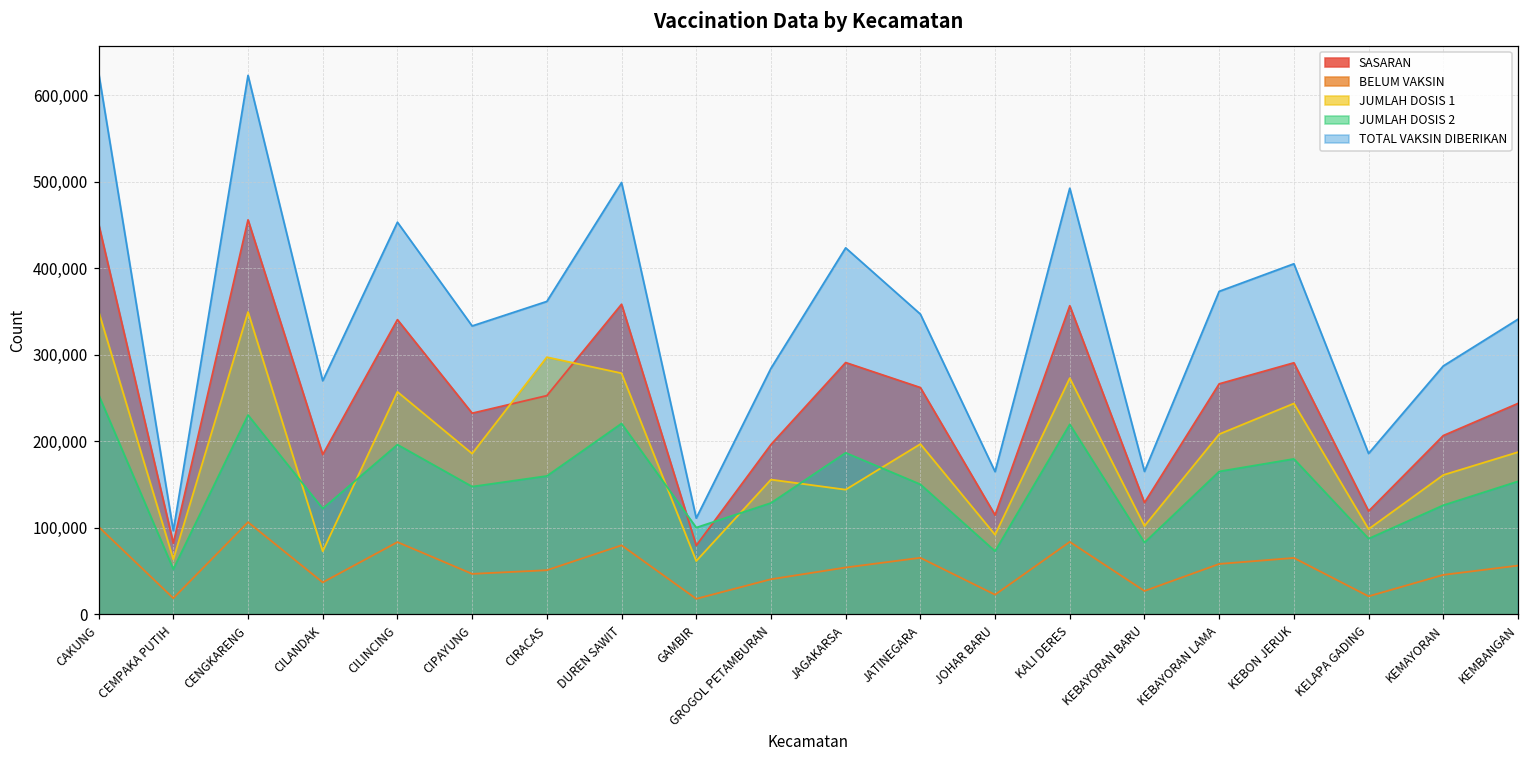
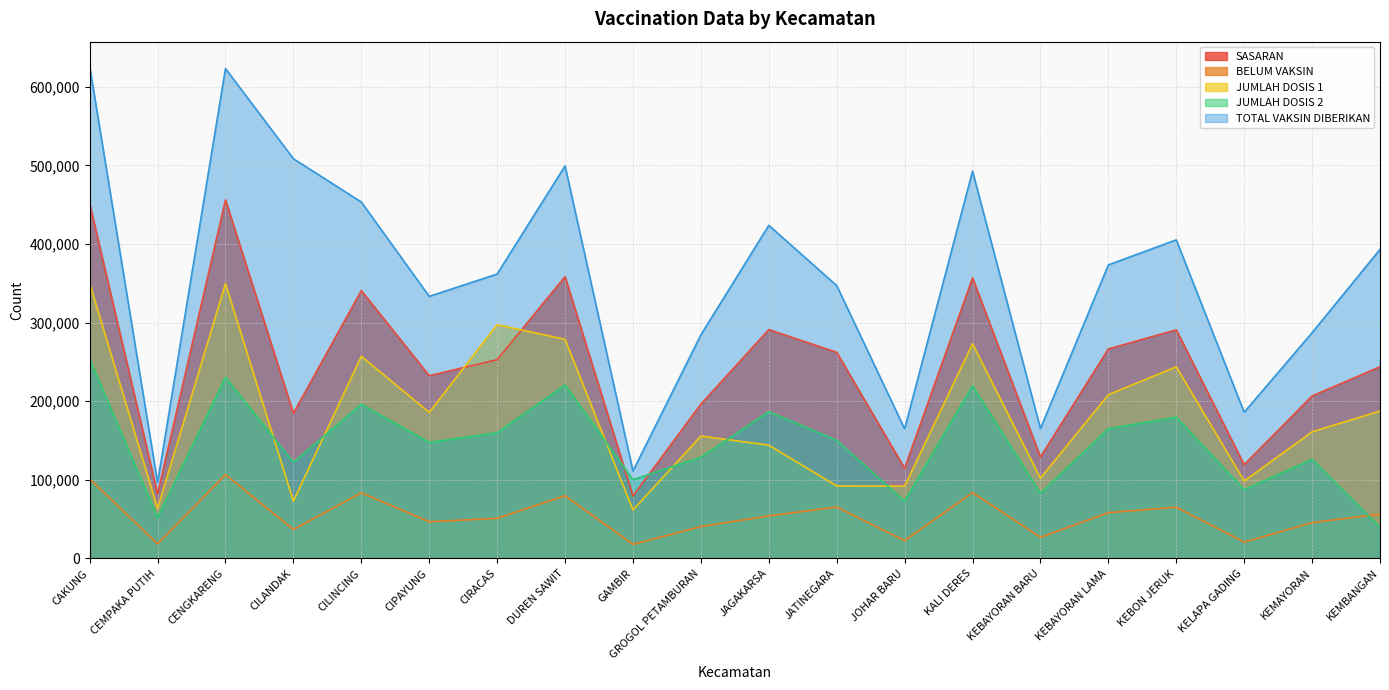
TOTAL VAKSIN DIBERIKAN, CILANDAK: 270,000 -> 510,000
JUMLAH DOSIS 1, JATINEGARA: 200,000 -> 90,000
JUMLAH DOSIS 2, KEMBANGAN: 150,000 -> 40,000
TOTAL VAKSIN DIBERIKAN, KEMBANGAN: 340,000 -> 390,000
